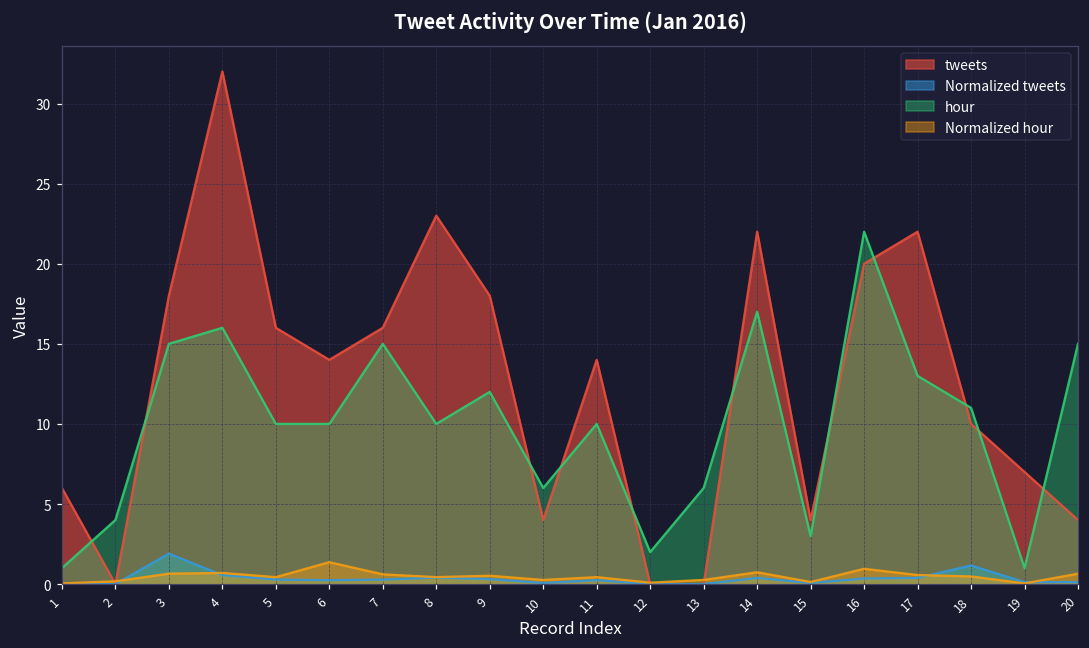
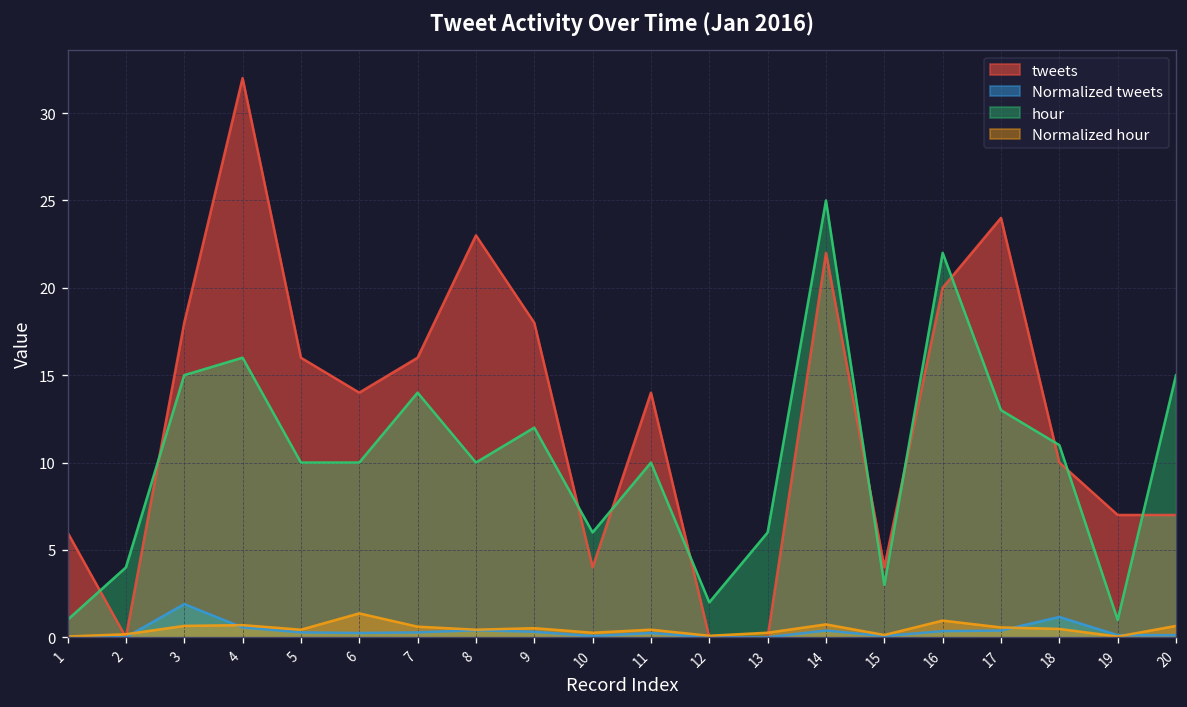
hour, 7: 15 -> 14
hour, 14: 17 -> 25
tweets, 17: 22 -> 24
tweets, 20: 4 -> 7
